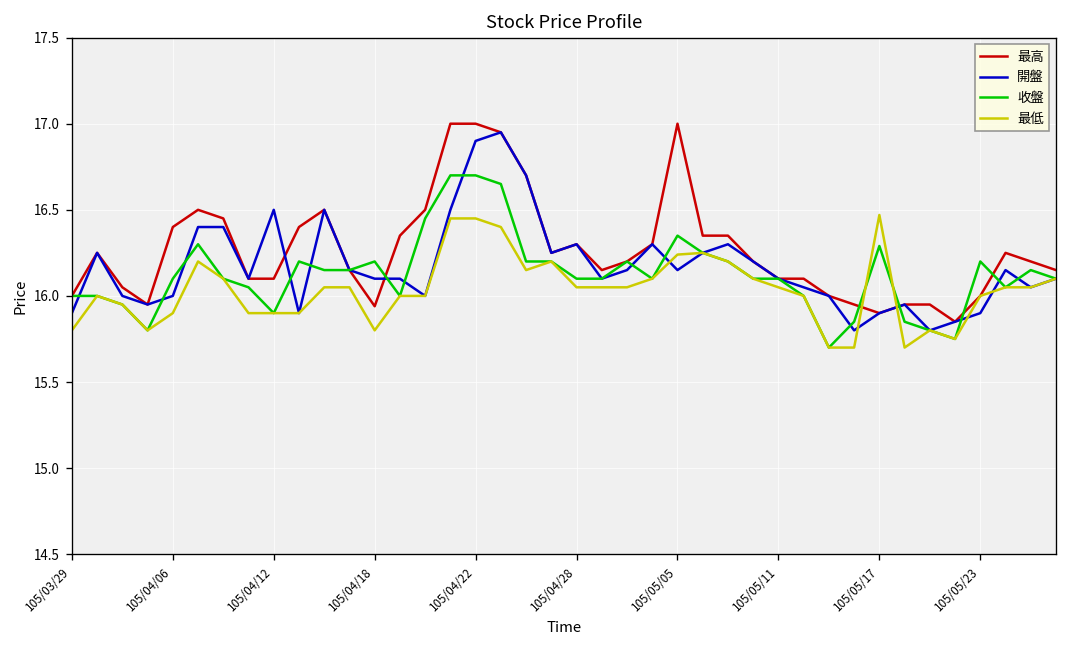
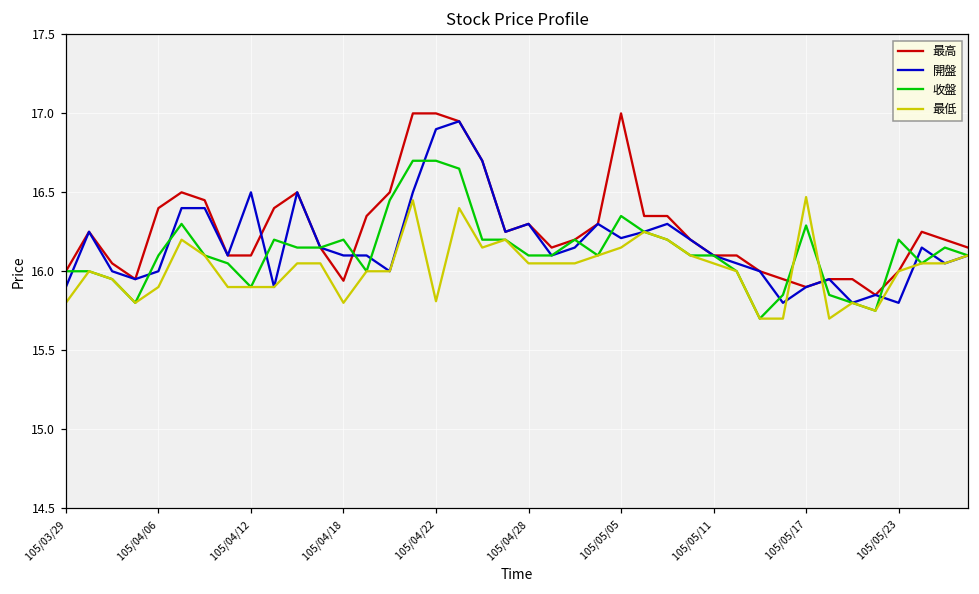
最低, 105/04/22: 16.45 -> 15.81
開盤, 105/05/05: 16.15 -> 16.21
最低, 105/05/05: 16.24 -> 16.15
開盤, 105/05/23: 15.9 -> 15.8
